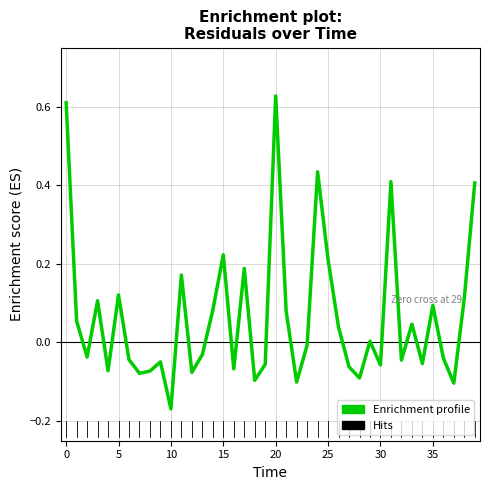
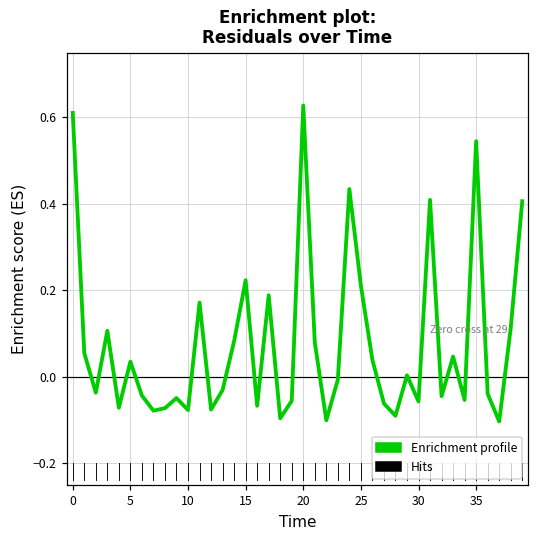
Enrichment profile, 5: 0.12 -> 0.03
Enrichment profile, 10: -0.17 -> -0.08
Enrichment profile, 35: 0.09 -> 0.54
